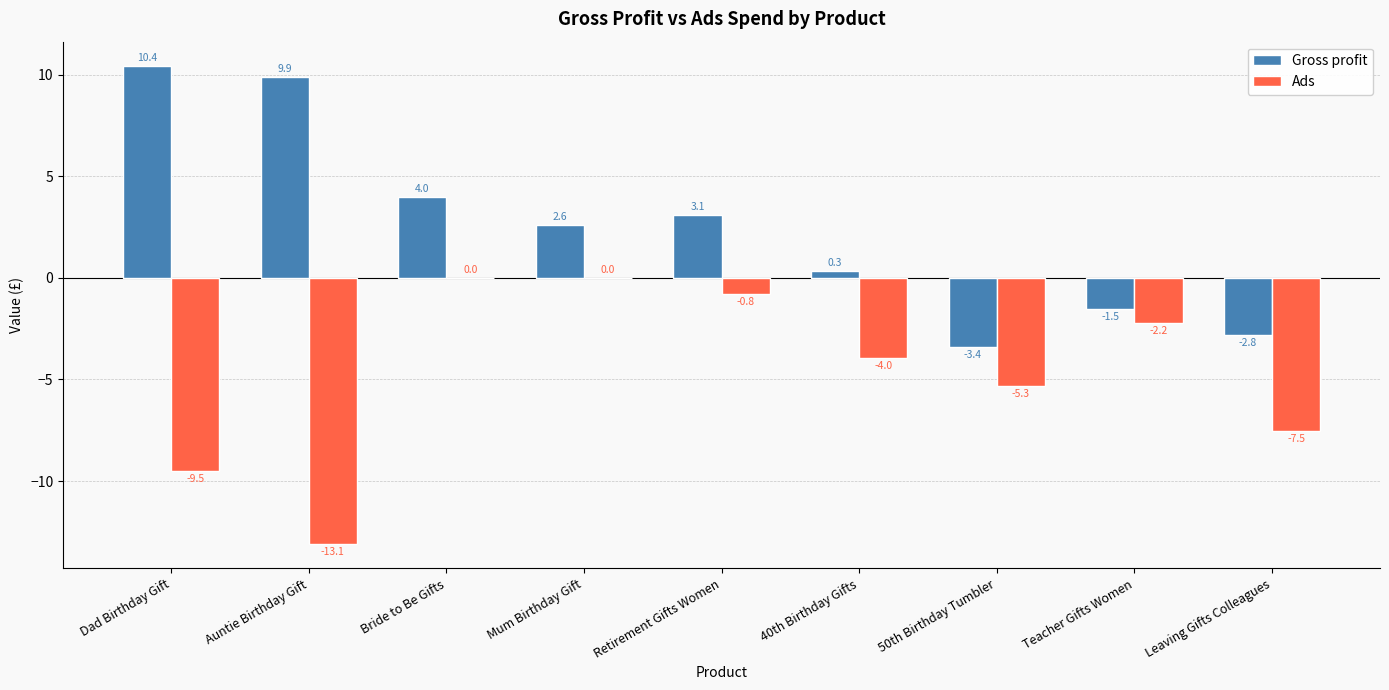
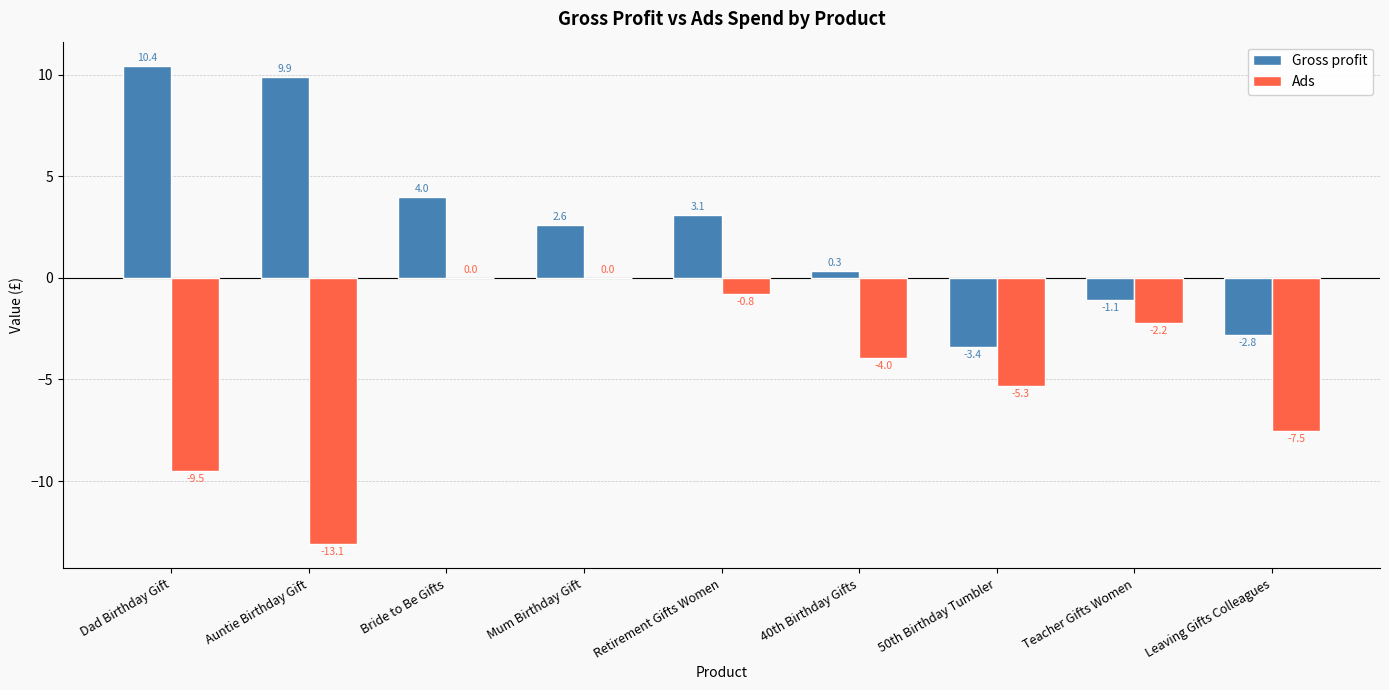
Gross profit, Teacher Gifts Women: -1.5 -> -1.1
